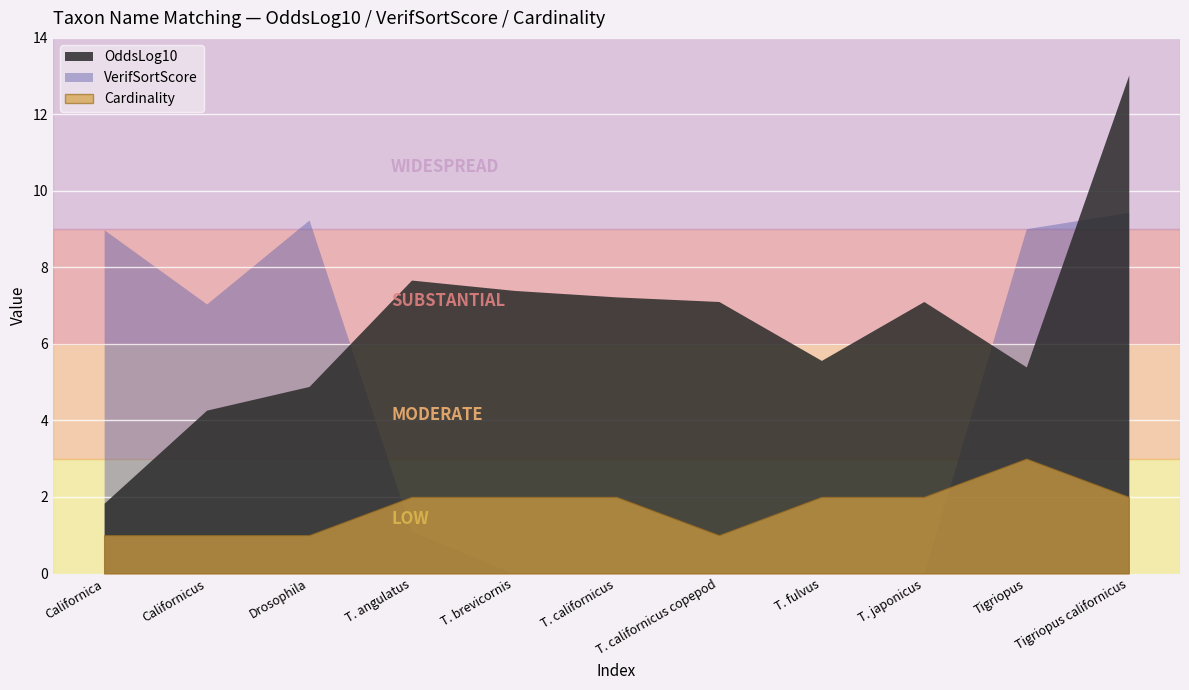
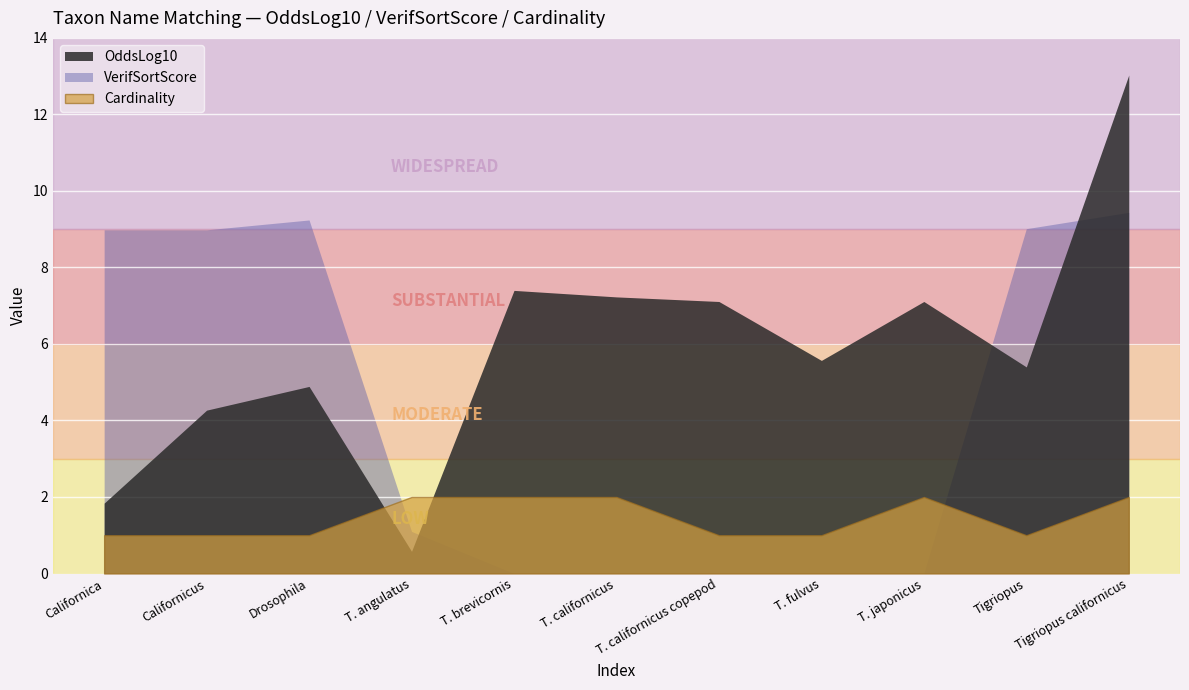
VerifSortScore, Californicus: 7.0 -> 9.0
OddsLog10, T. angulatus: 7.7 -> 0.6
Cardinality, T. fulvus: 2 -> 1
Cardinality, Tigriopus: 3 -> 1
